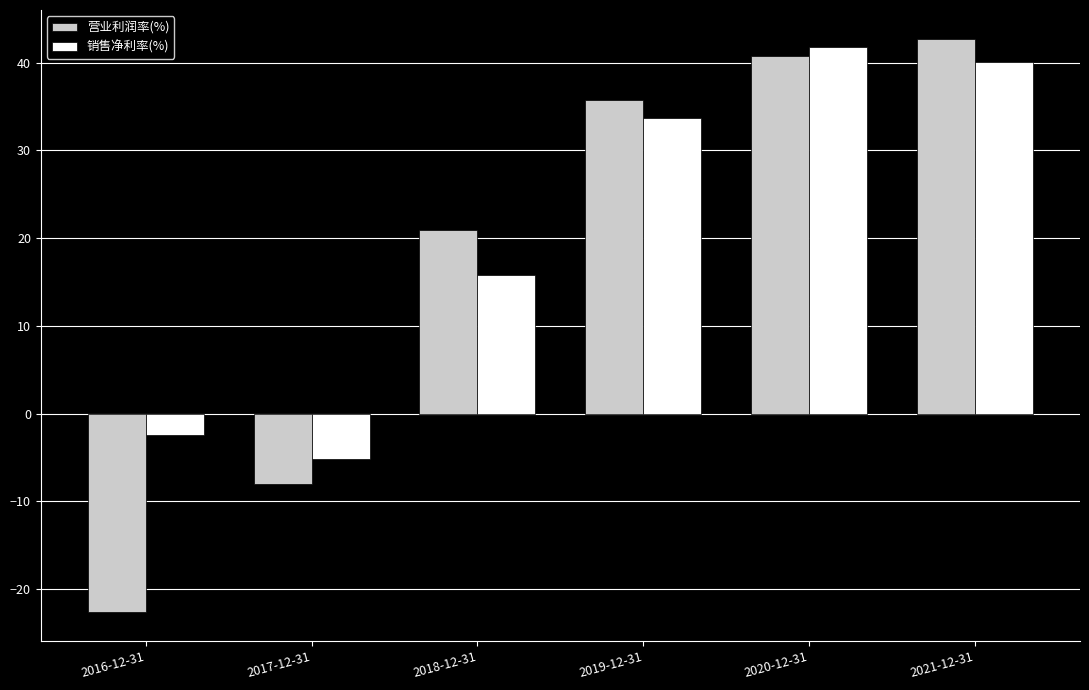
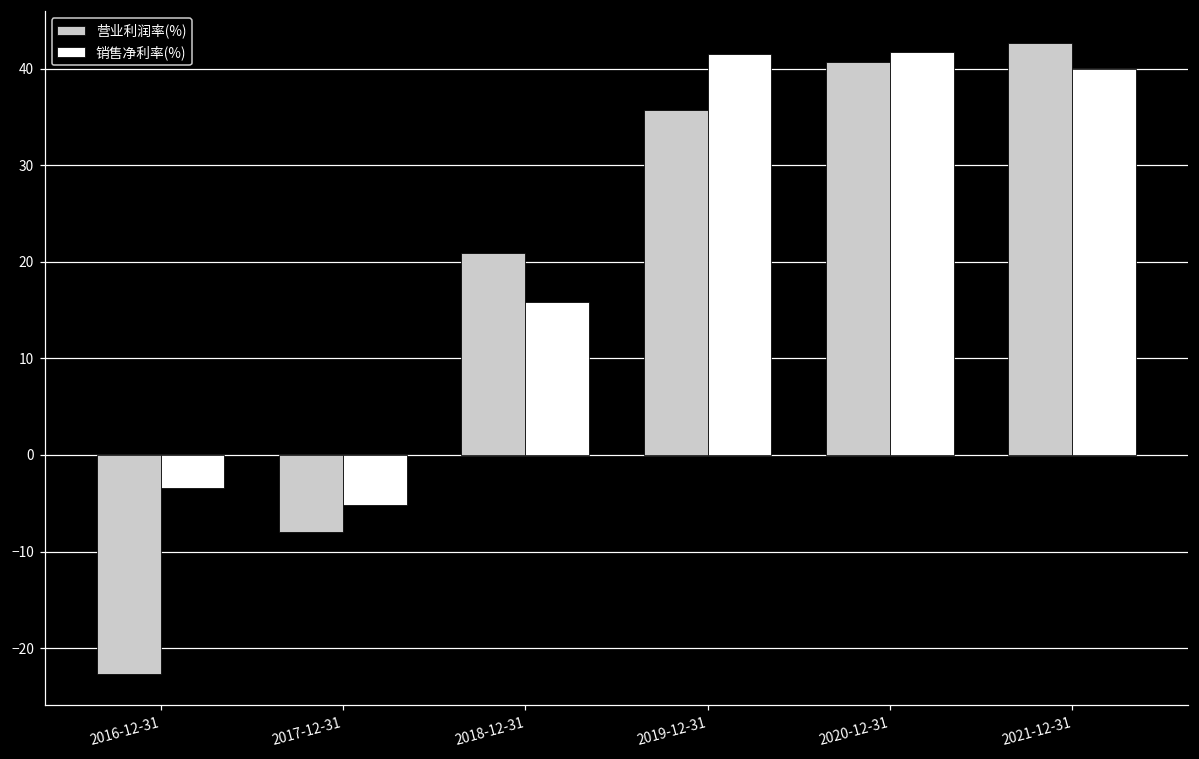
销售净利率(%), 2016-12-31: -2 -> -3
销售净利率(%), 2019-12-31: 34 -> 41
